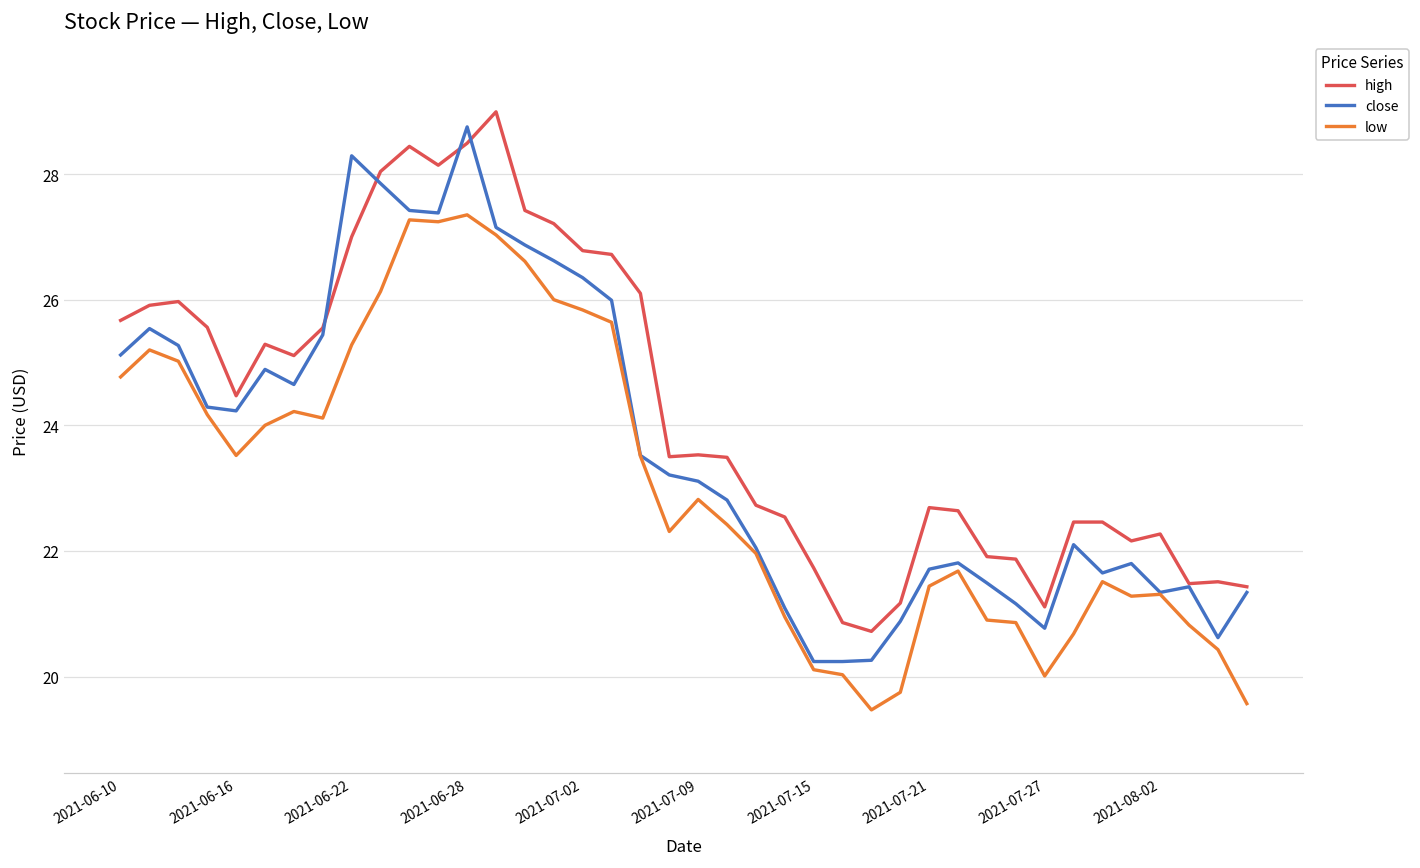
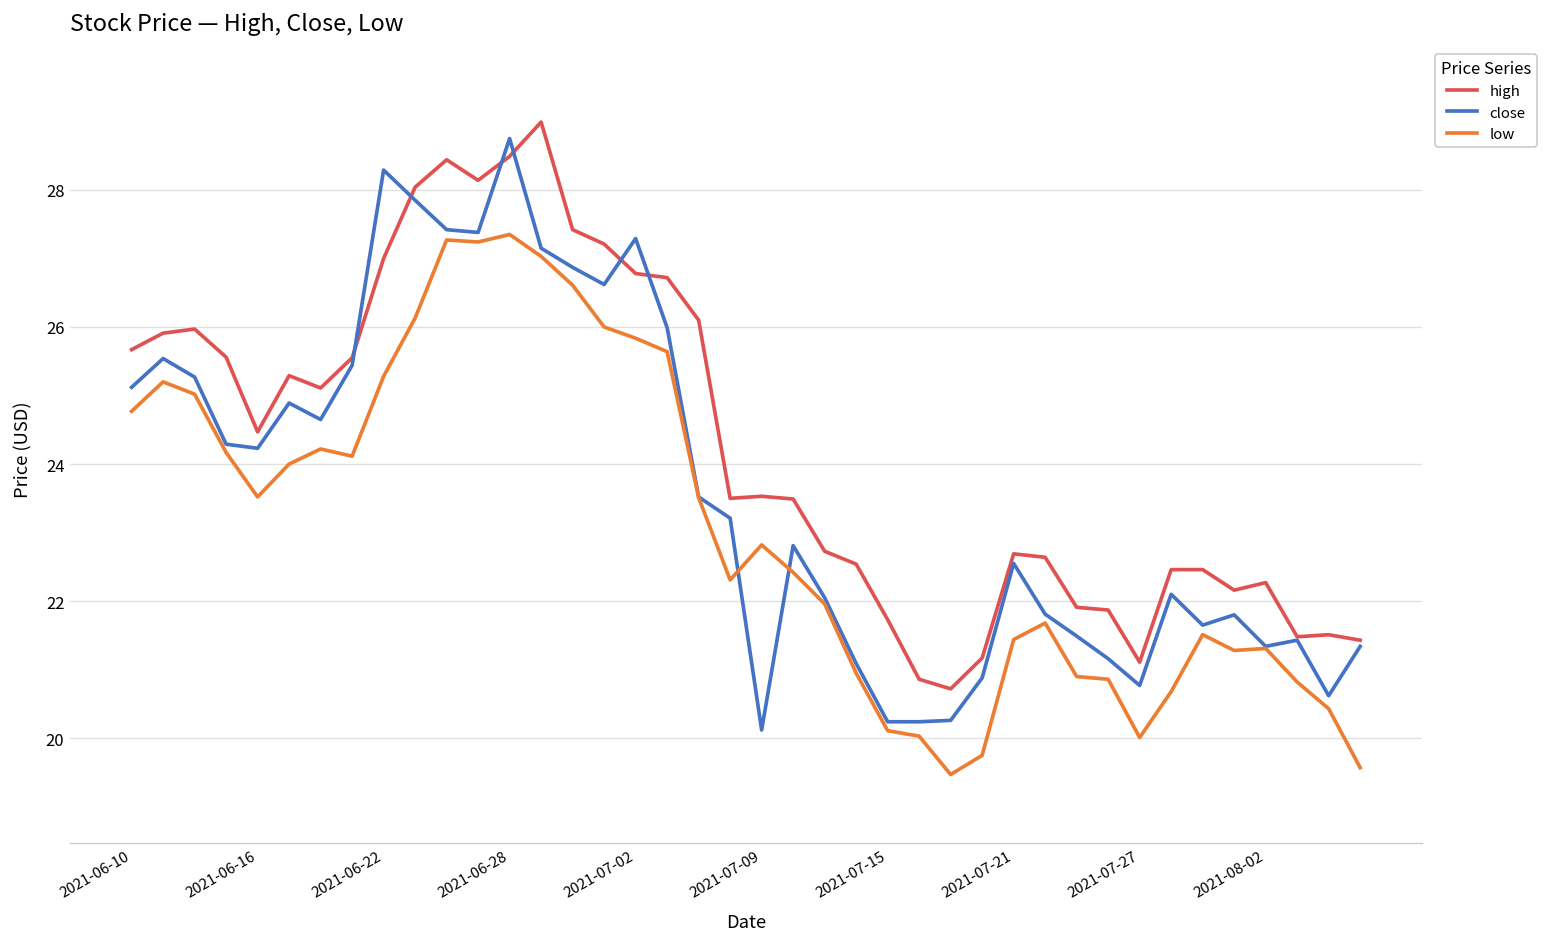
close, 2021-07-02: 26.4 -> 27.3
close, 2021-07-09: 23.1 -> 20.1
close, 2021-07-21: 21.7 -> 22.6
